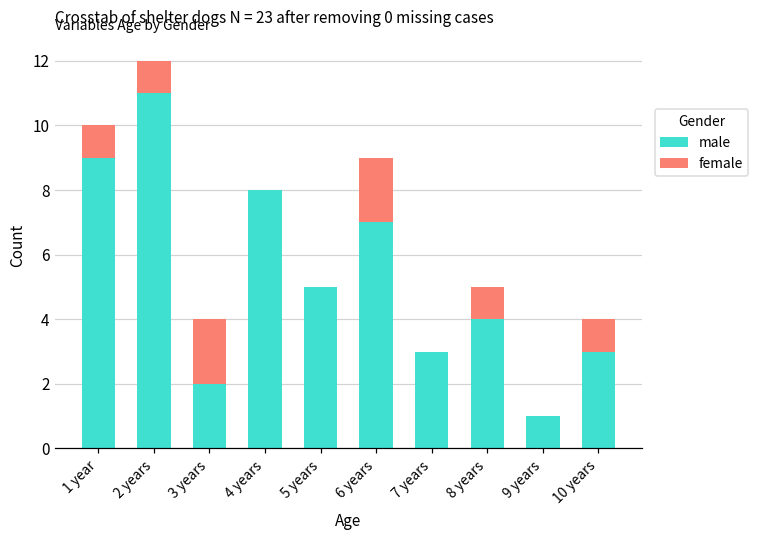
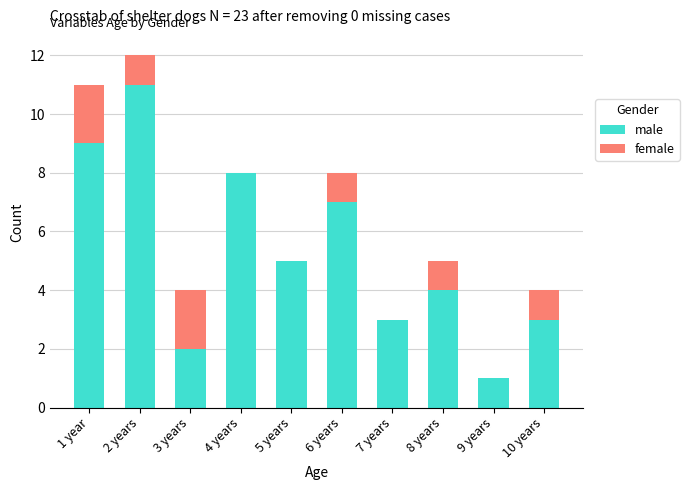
female, 1 year: 1 -> 2
female, 6 years: 2 -> 1
